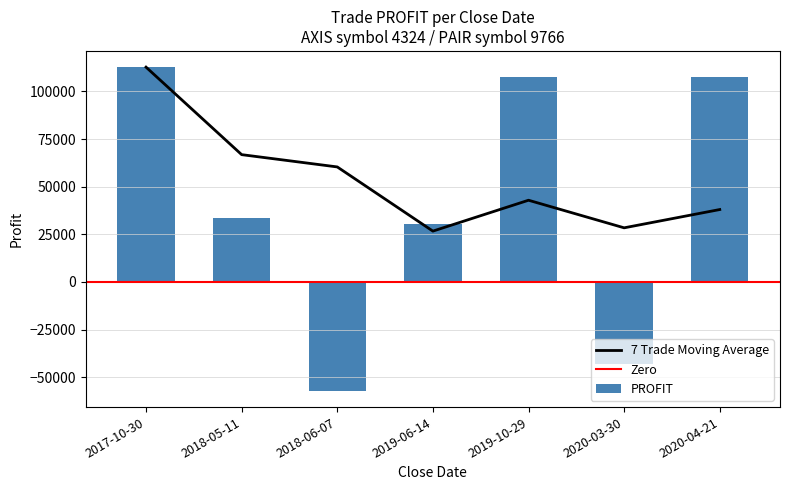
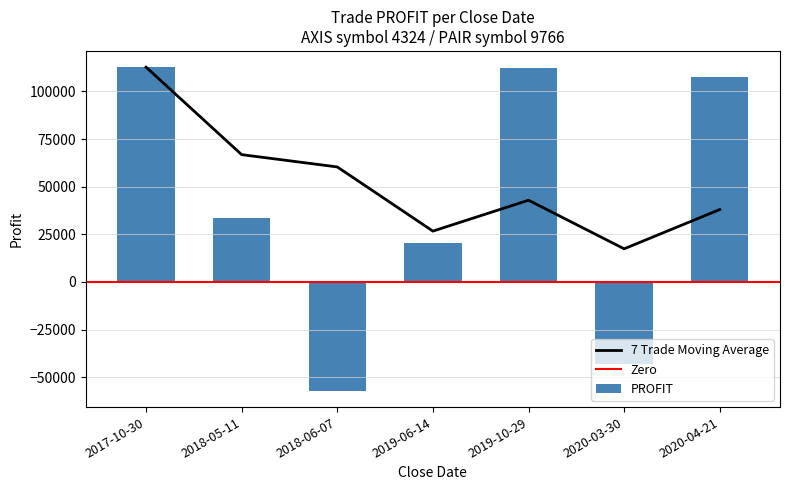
PROFIT, 2019-06-14: 30000 -> 20000
PROFIT, 2019-10-29: 108000 -> 112000
7 Trade Moving Average, 2020-03-30: 28000 -> 17000
